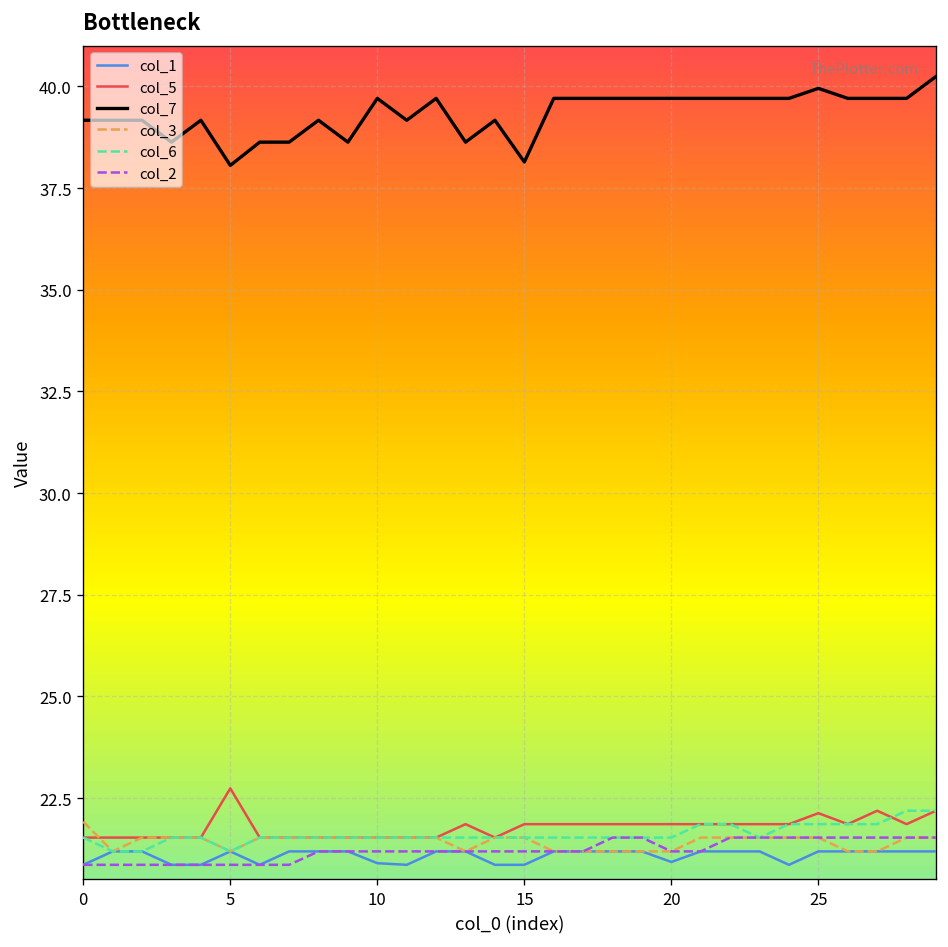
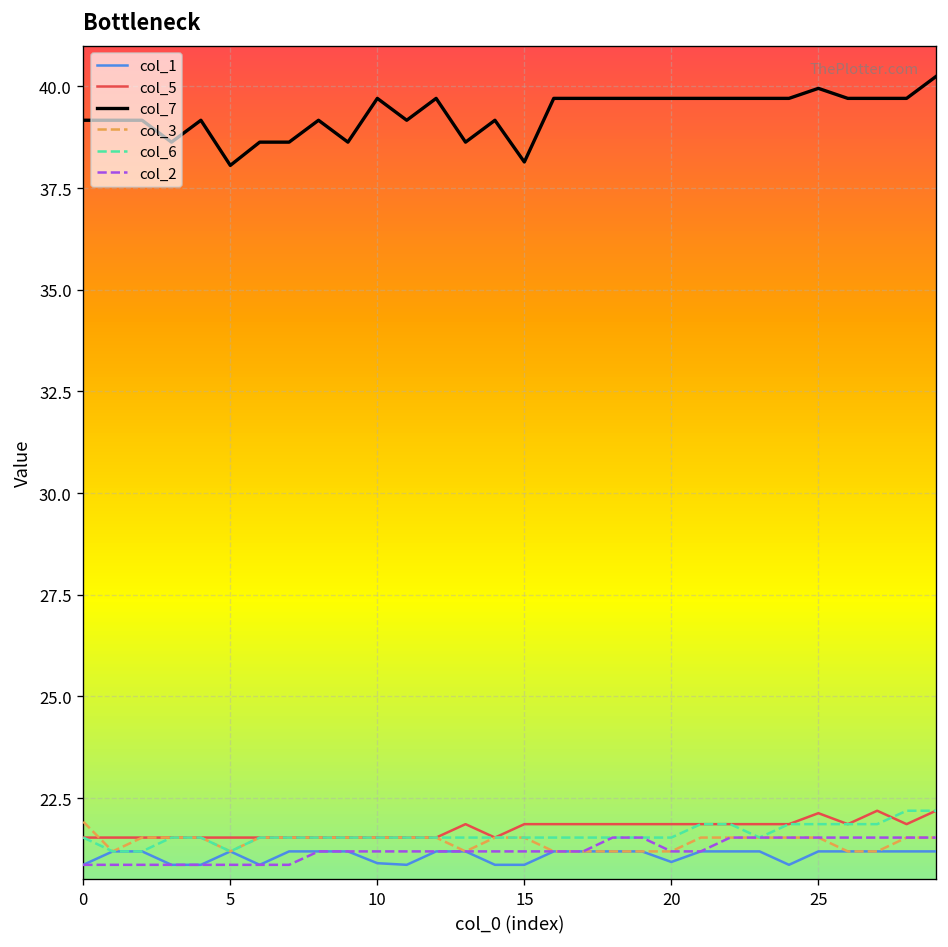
col_5, 5: 22.7 -> 21.5
